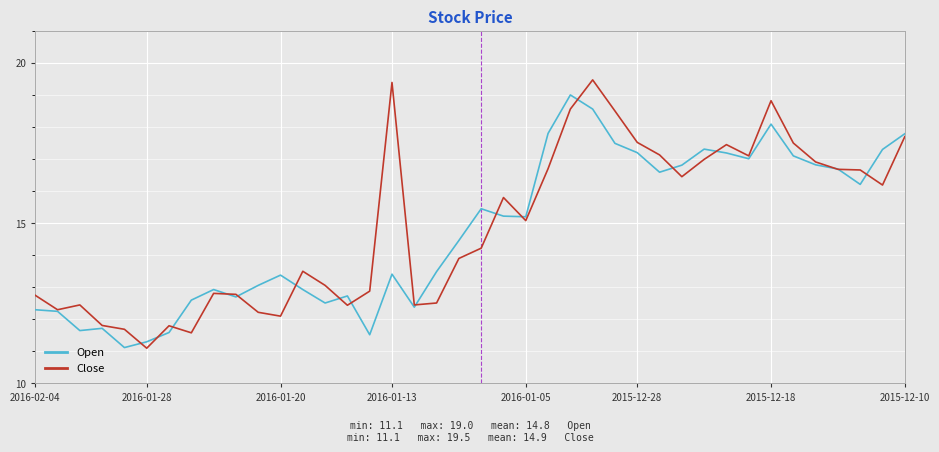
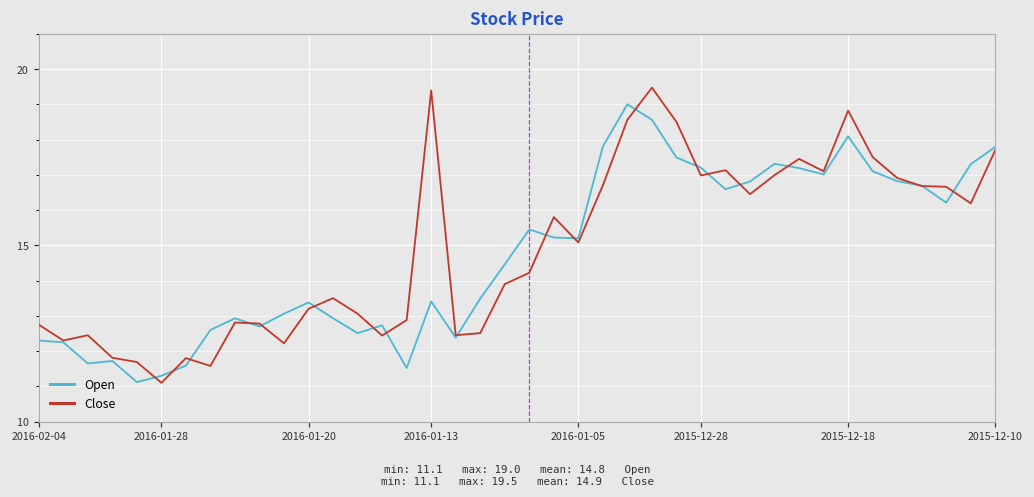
Close, 2016-01-20: 12.1 -> 13.2
Close, 2015-12-28: 17.5 -> 17.0
